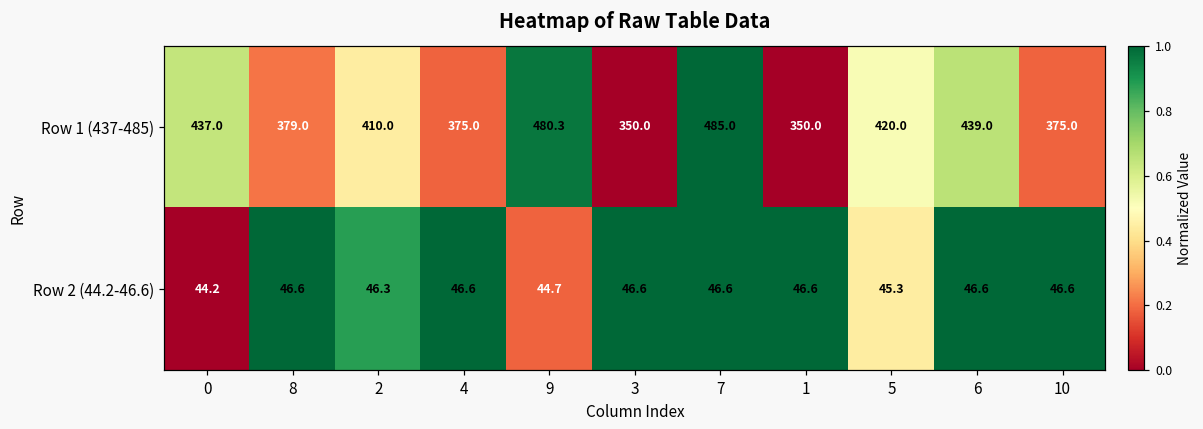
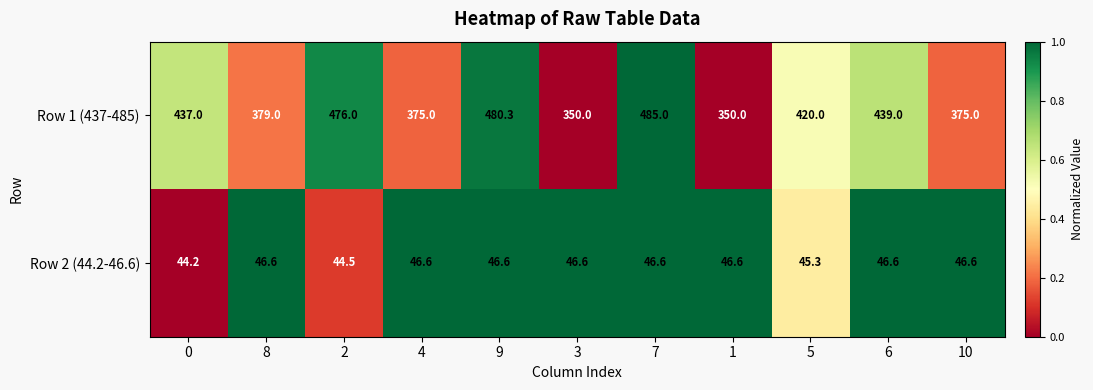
Row 1 (437-485), 2: 410.0 -> 476.0
Row 2 (44.2-46.6), 2: 46.3 -> 44.5
Row 2 (44.2-46.6), 9: 44.7 -> 46.6
